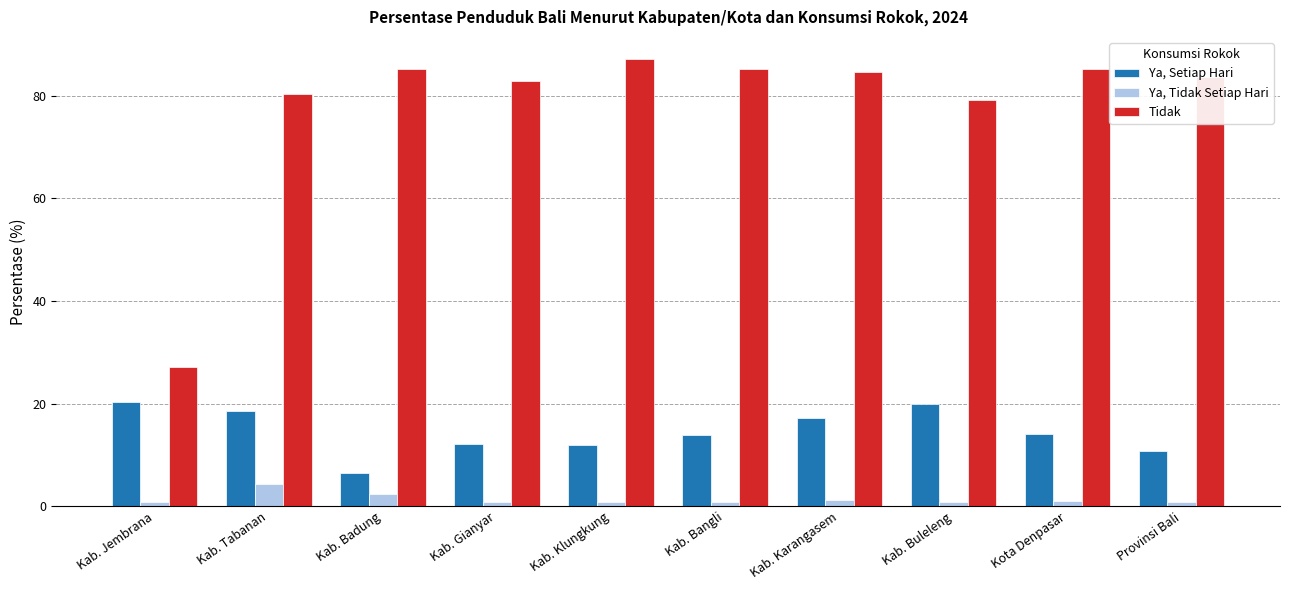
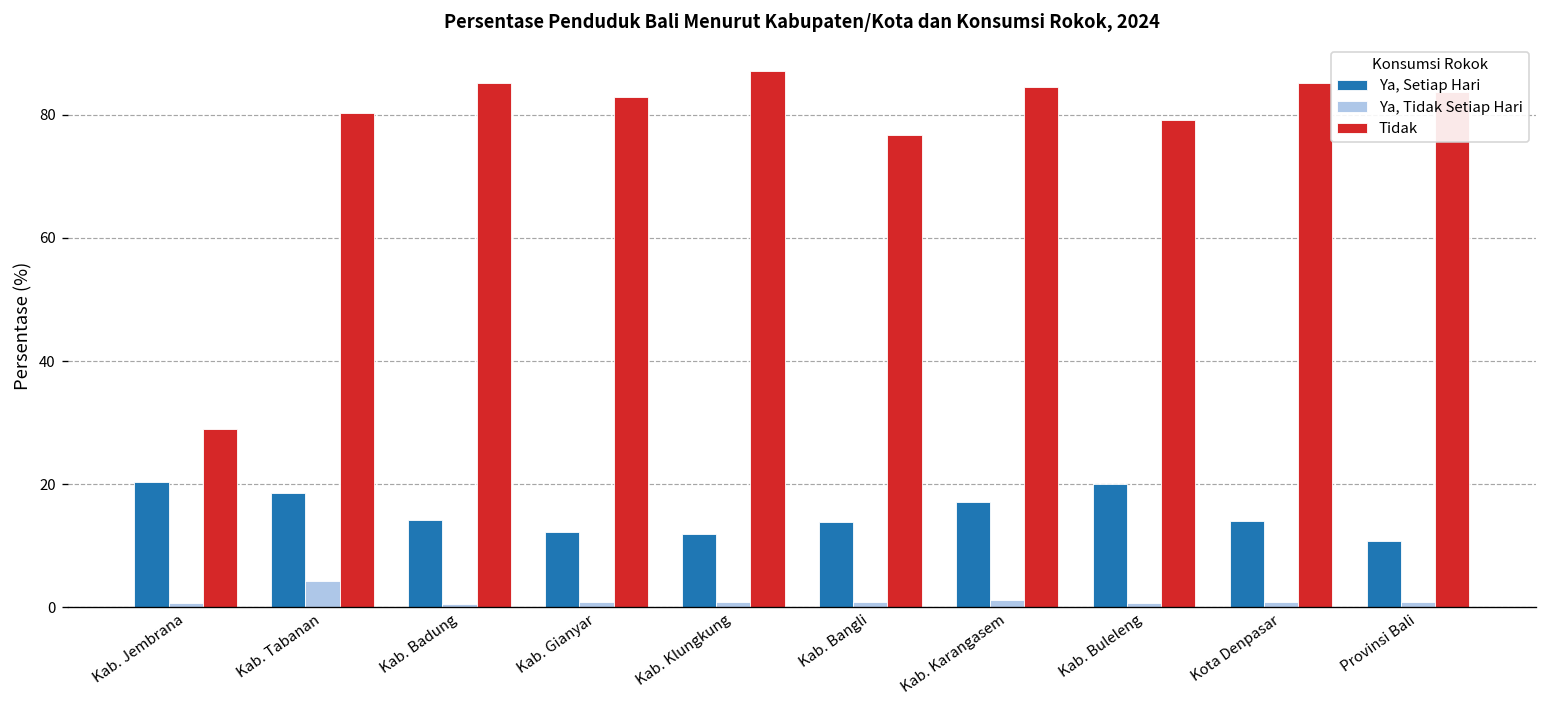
Tidak, Kab. Jembrana: 27 -> 29
Ya, Setiap Hari, Kab. Badung: 6 -> 14
Ya, Tidak Setiap Hari, Kab. Badung: 2 -> 1
Tidak, Kab. Bangli: 85 -> 77
